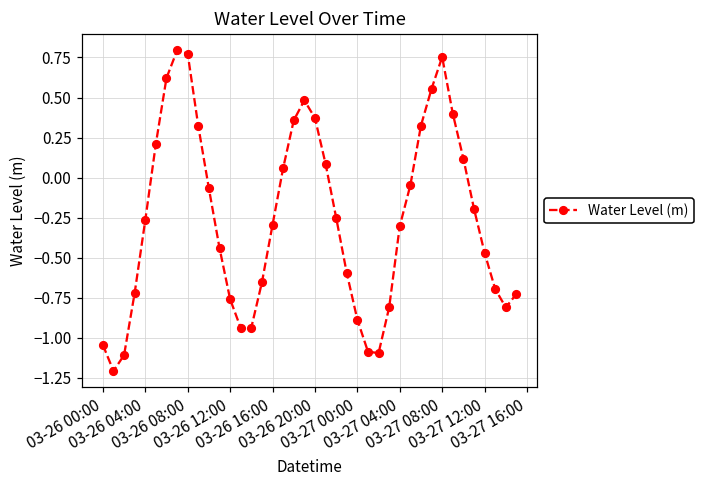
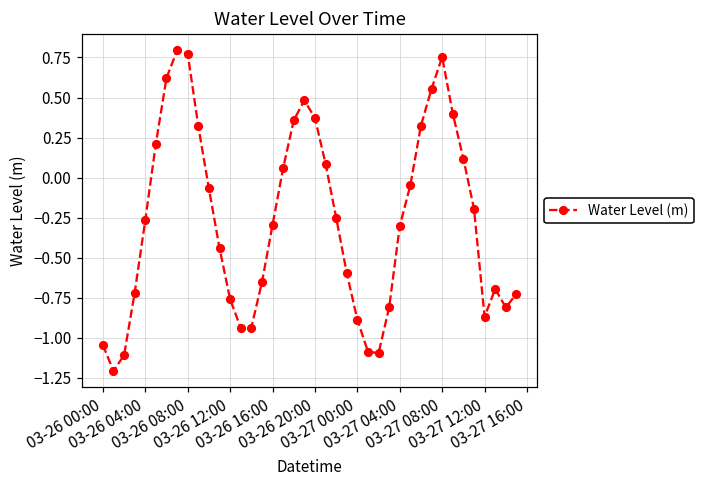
03-27 12:00: -0.47 -> -0.87
